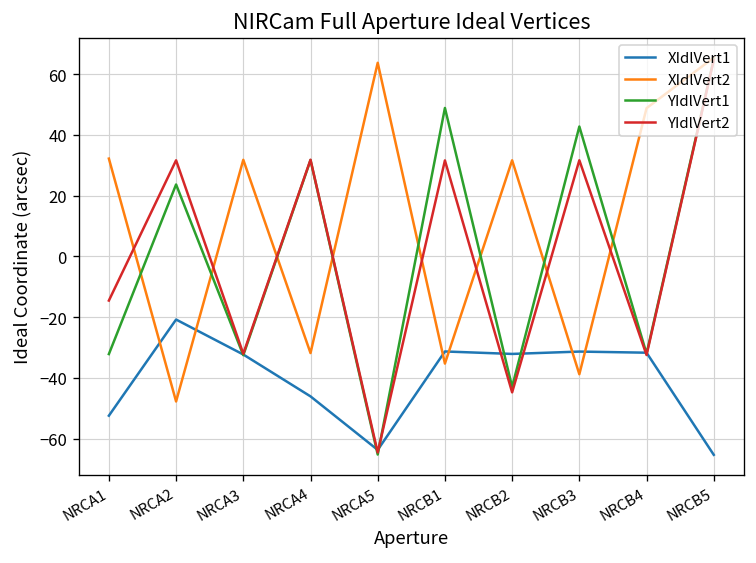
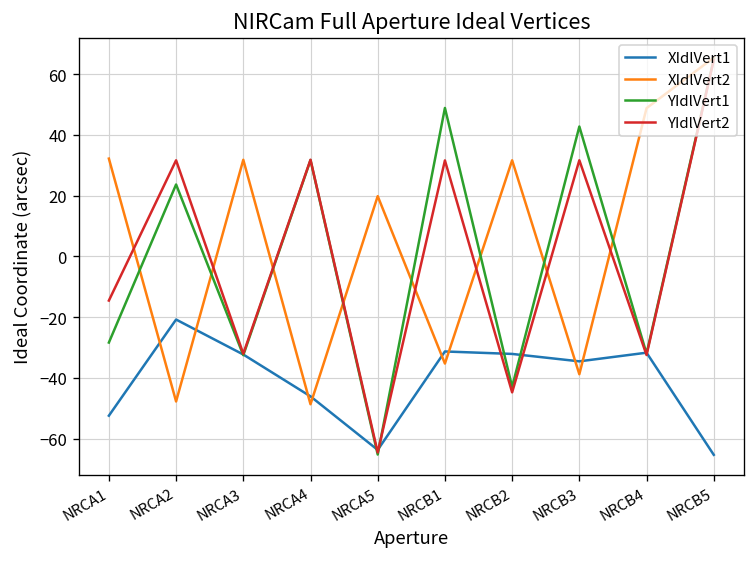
YIdlVert1, NRCA1: -32 -> -28
XIdlVert2, NRCA4: -32 -> -49
XIdlVert2, NRCA5: 64 -> 20
XIdlVert1, NRCB3: -31 -> -35
